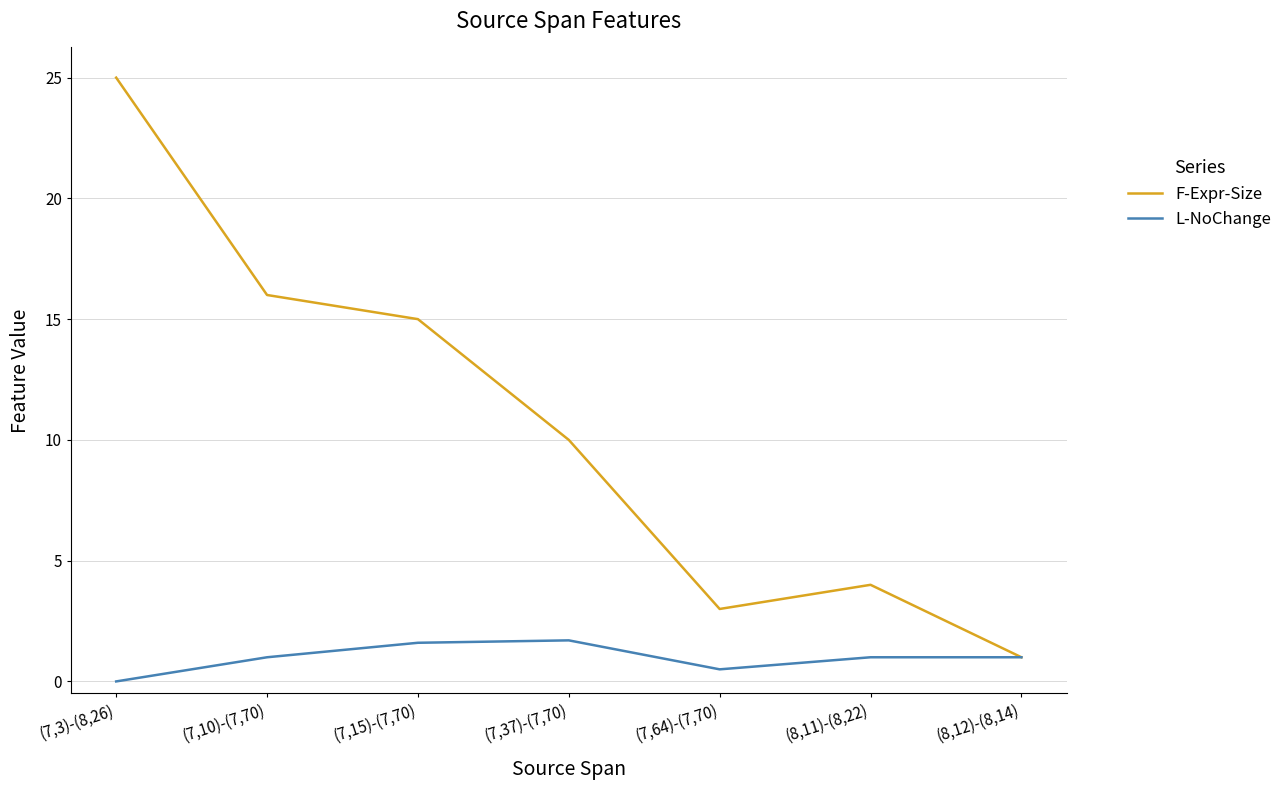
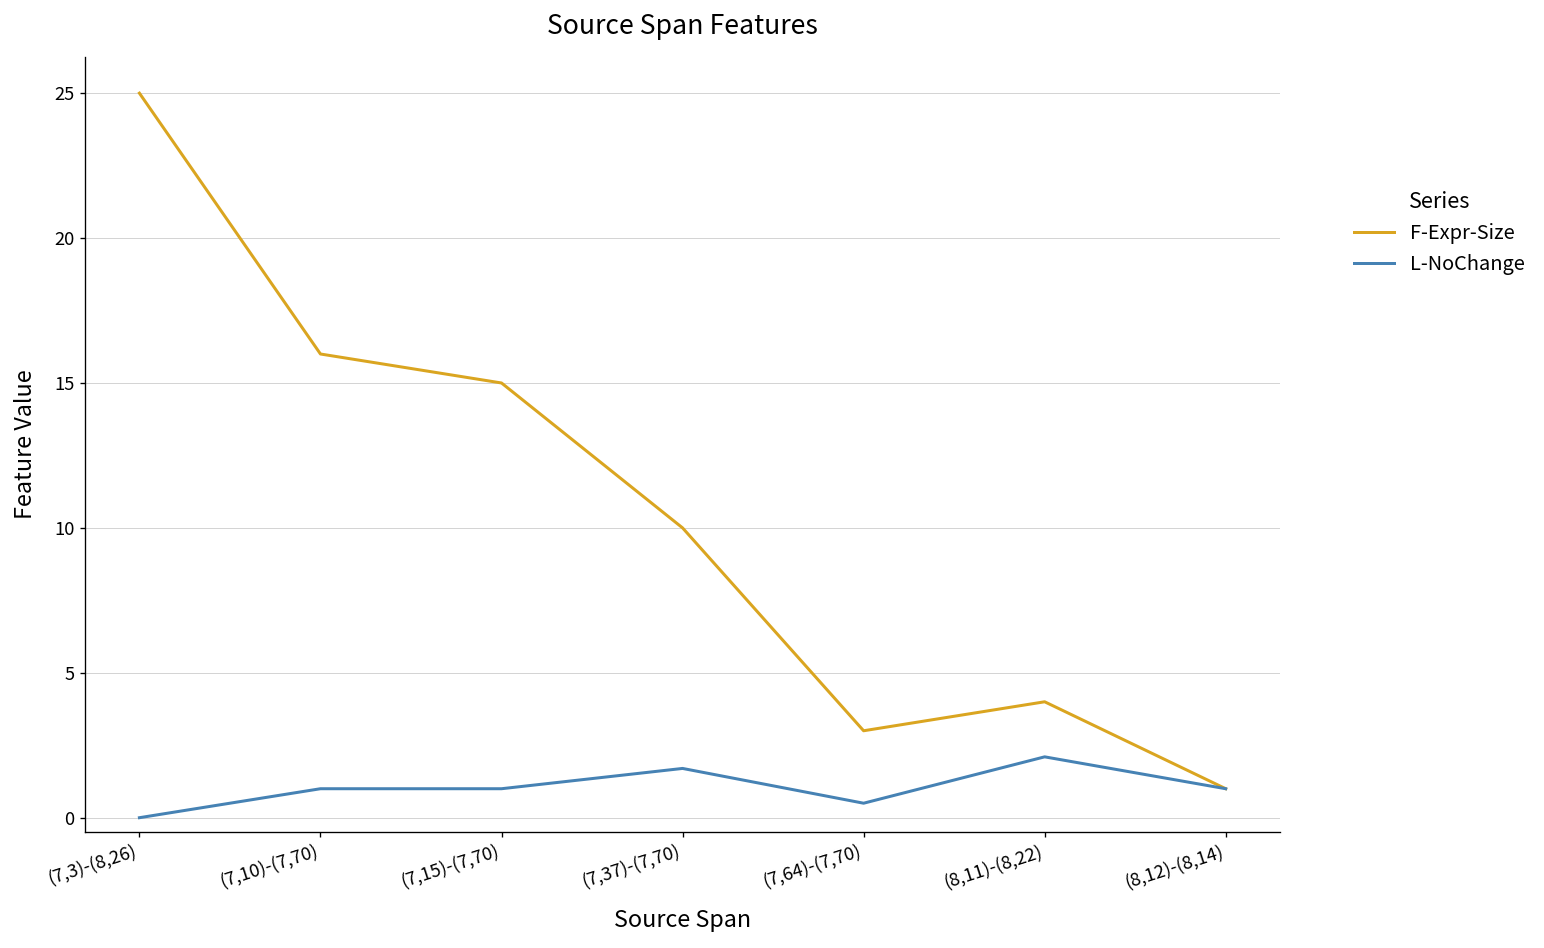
L-NoChange, (7,15)-(7,70): 1.6 -> 1.0
L-NoChange, (8,11)-(8,22): 1.0 -> 2.1
